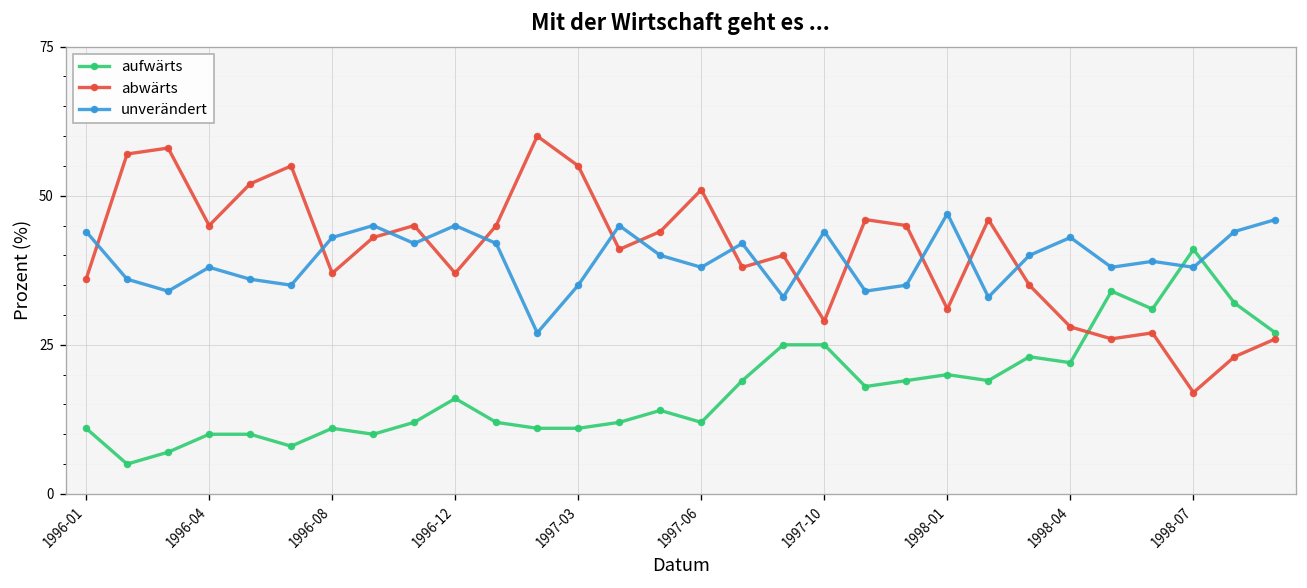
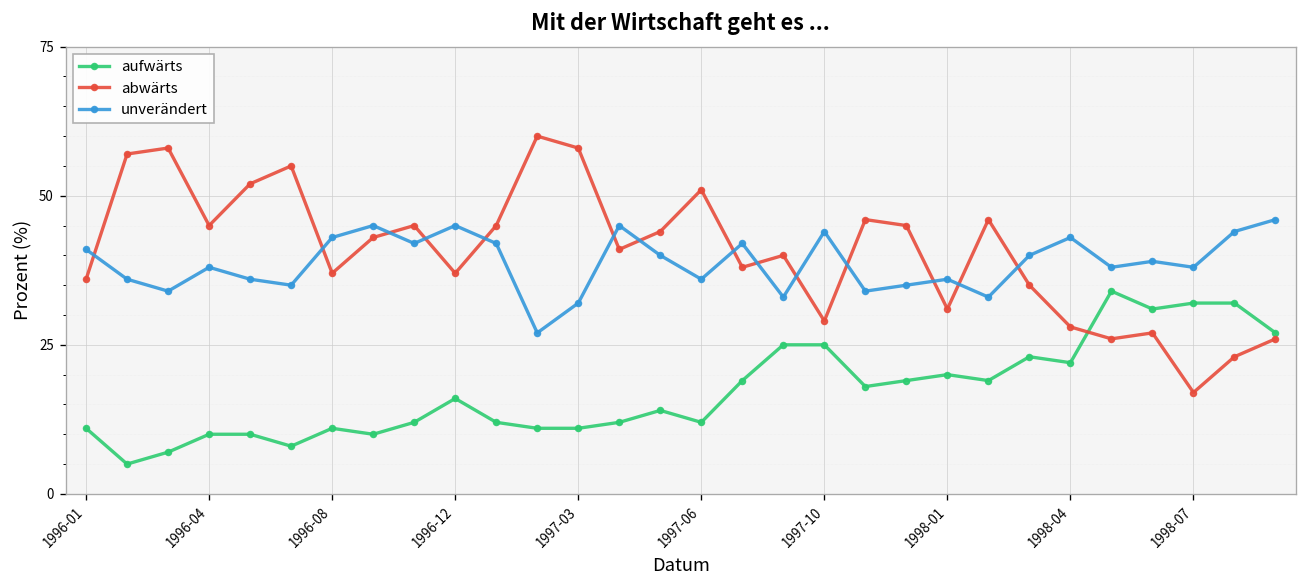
unverändert, 1996-01: 44 -> 41
abwärts, 1997-03: 55 -> 58
unverändert, 1997-03: 35 -> 32
unverändert, 1997-06: 38 -> 36
unverändert, 1998-01: 47 -> 36
aufwärts, 1998-07: 41 -> 32
